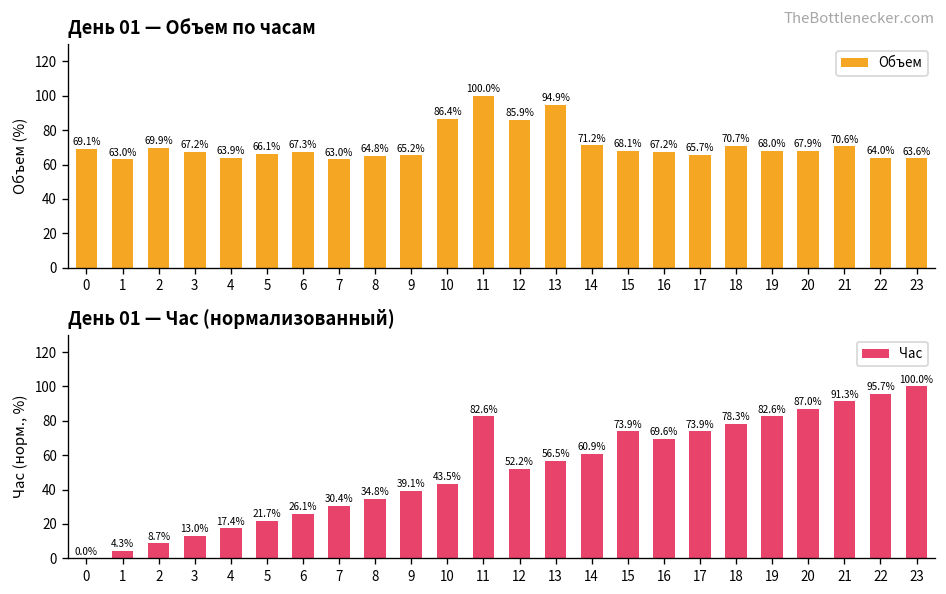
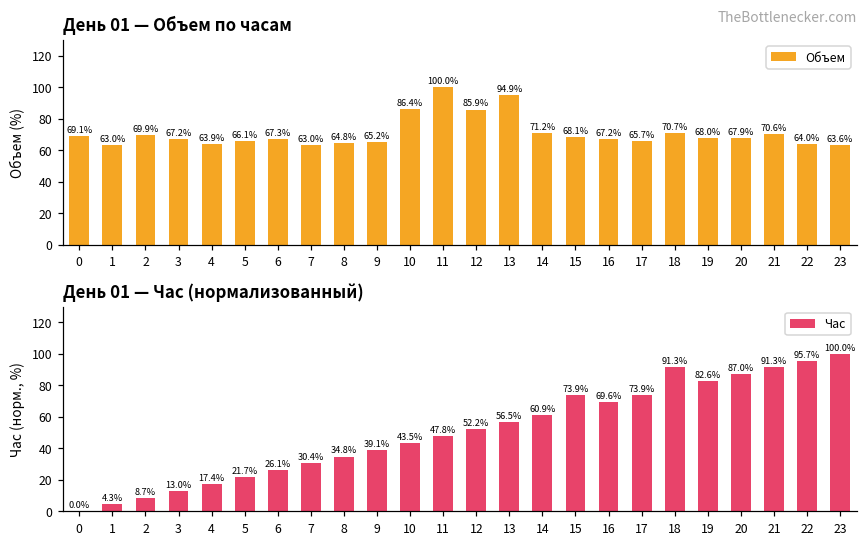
День 01 — Час (нормализованный), 11: 82.6% -> 47.8%
День 01 — Час (нормализованный), 18: 78.3% -> 91.3%
